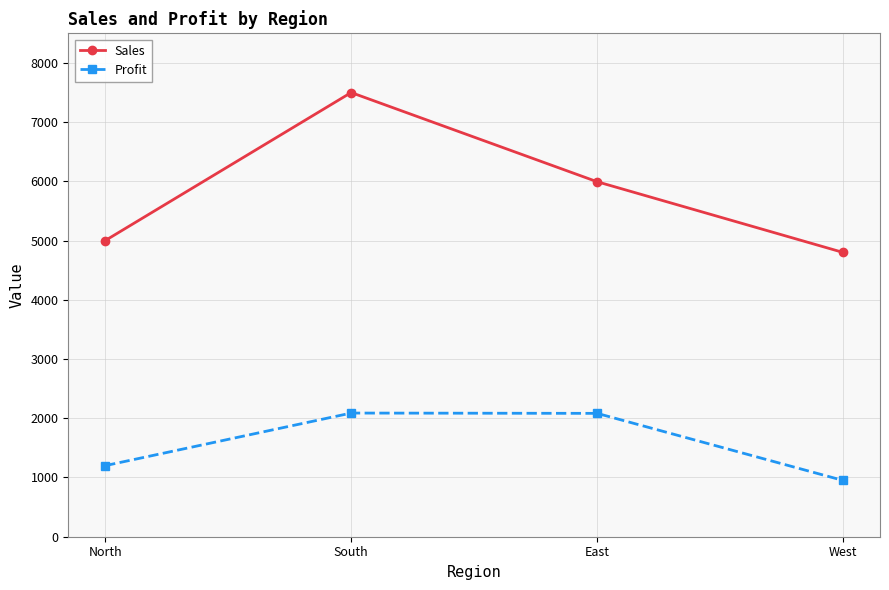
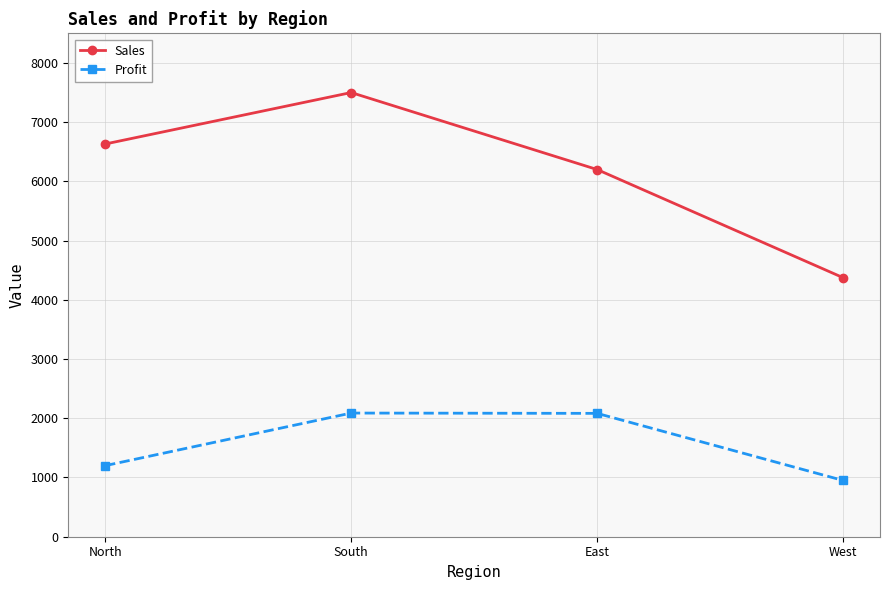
Sales, North: 5000 -> 6600
Sales, East: 6000 -> 6200
Sales, West: 4800 -> 4400
